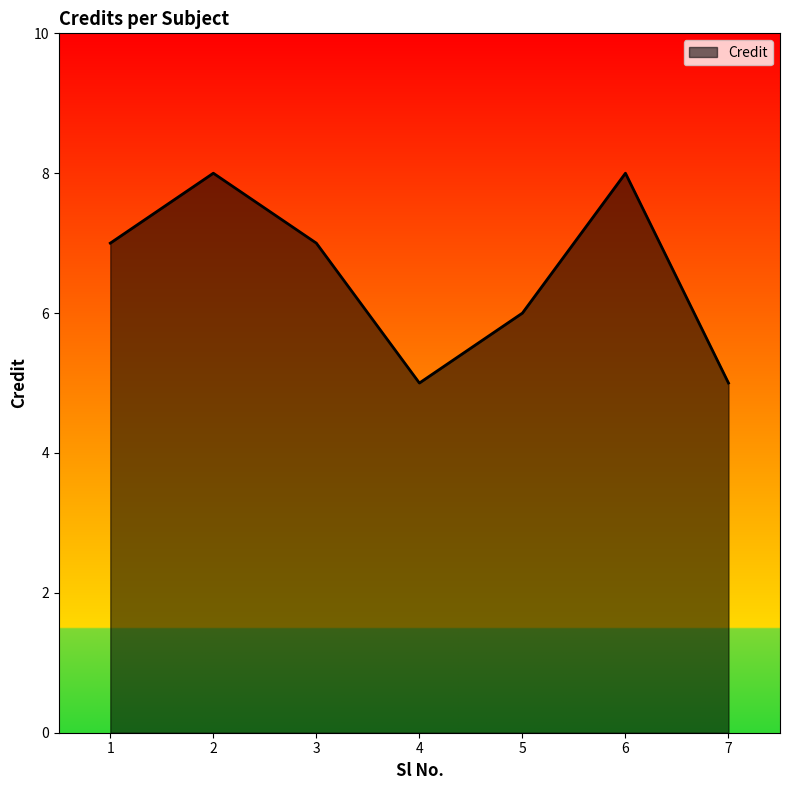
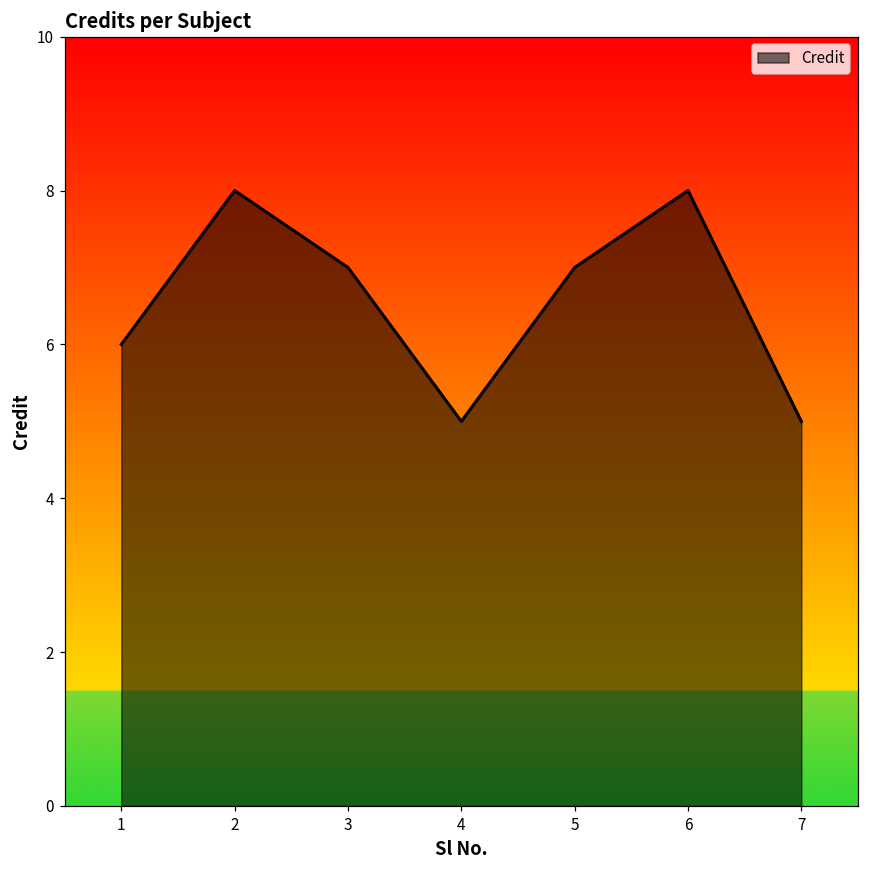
1: 7 -> 6
5: 6 -> 7
